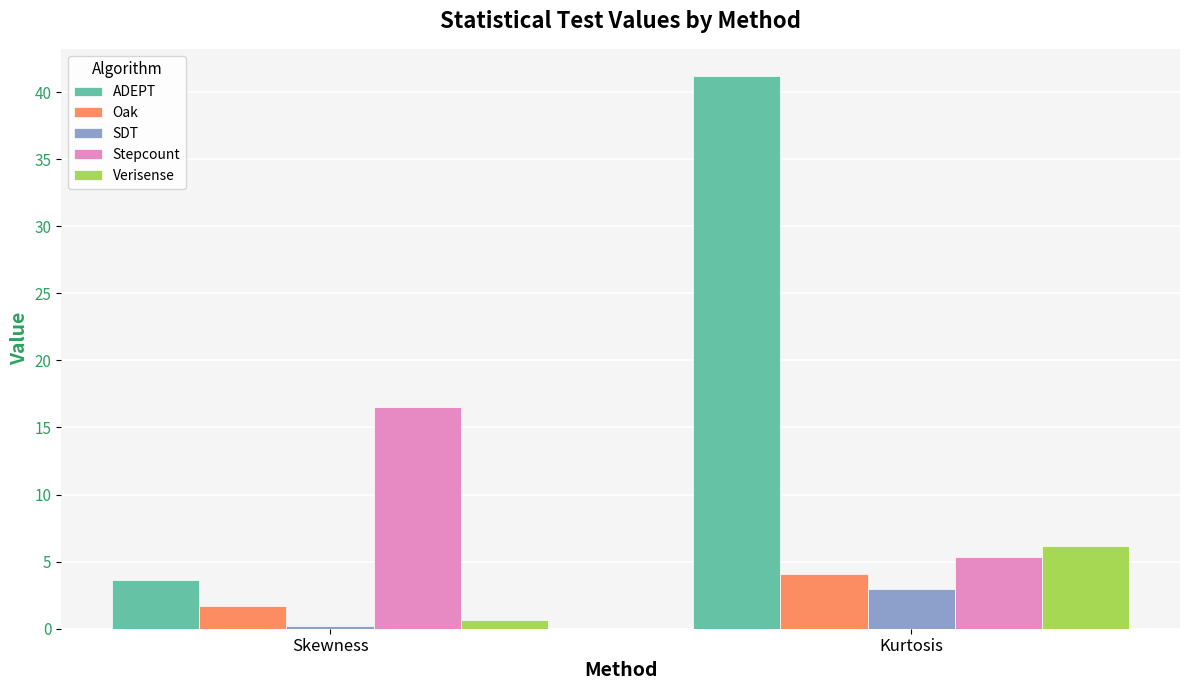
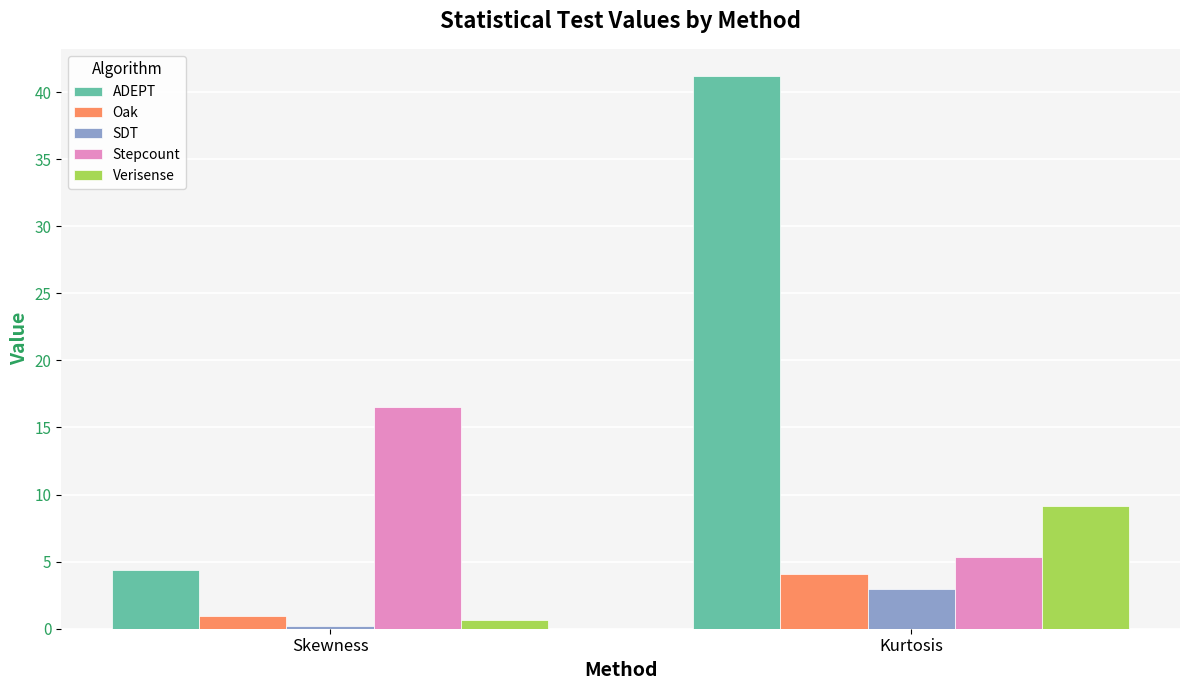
ADEPT, Skewness: 3.7 -> 4.4
Oak, Skewness: 1.7 -> 1.0
Verisense, Kurtosis: 6.2 -> 9.1
